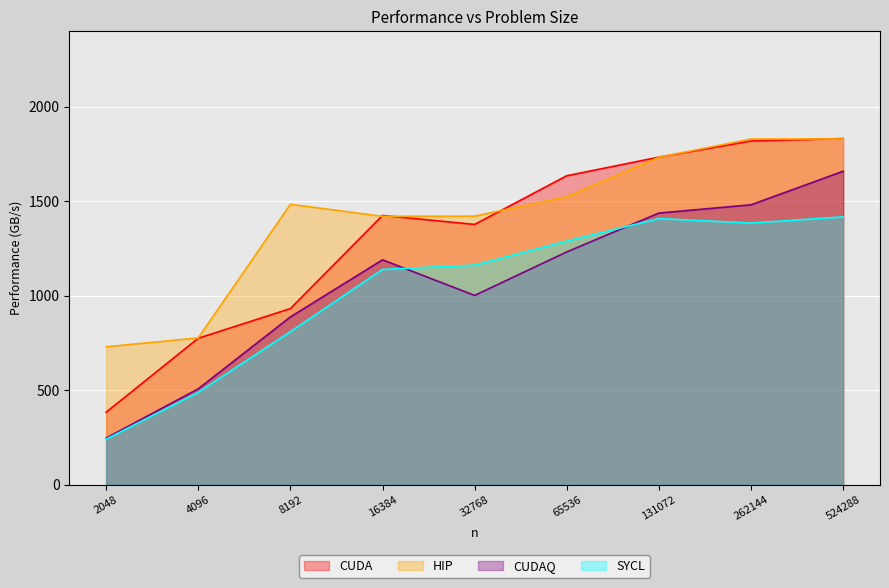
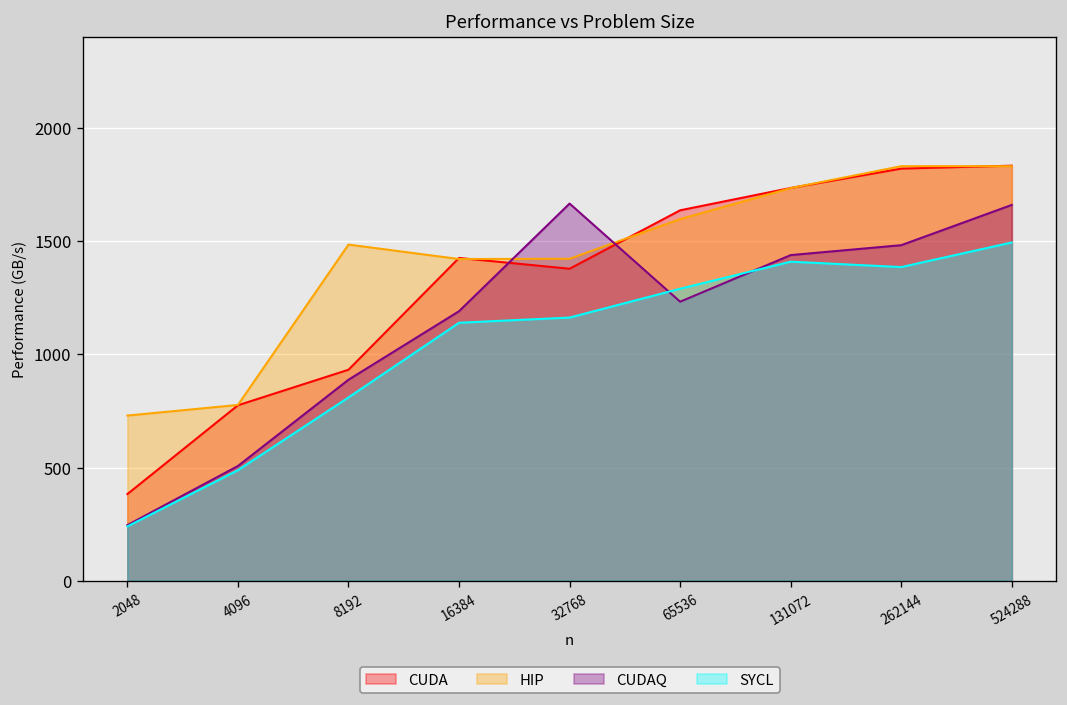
CUDAQ, 32768: 1000 -> 1660
HIP, 65536: 1520 -> 1600
SYCL, 524288: 1420 -> 1490
